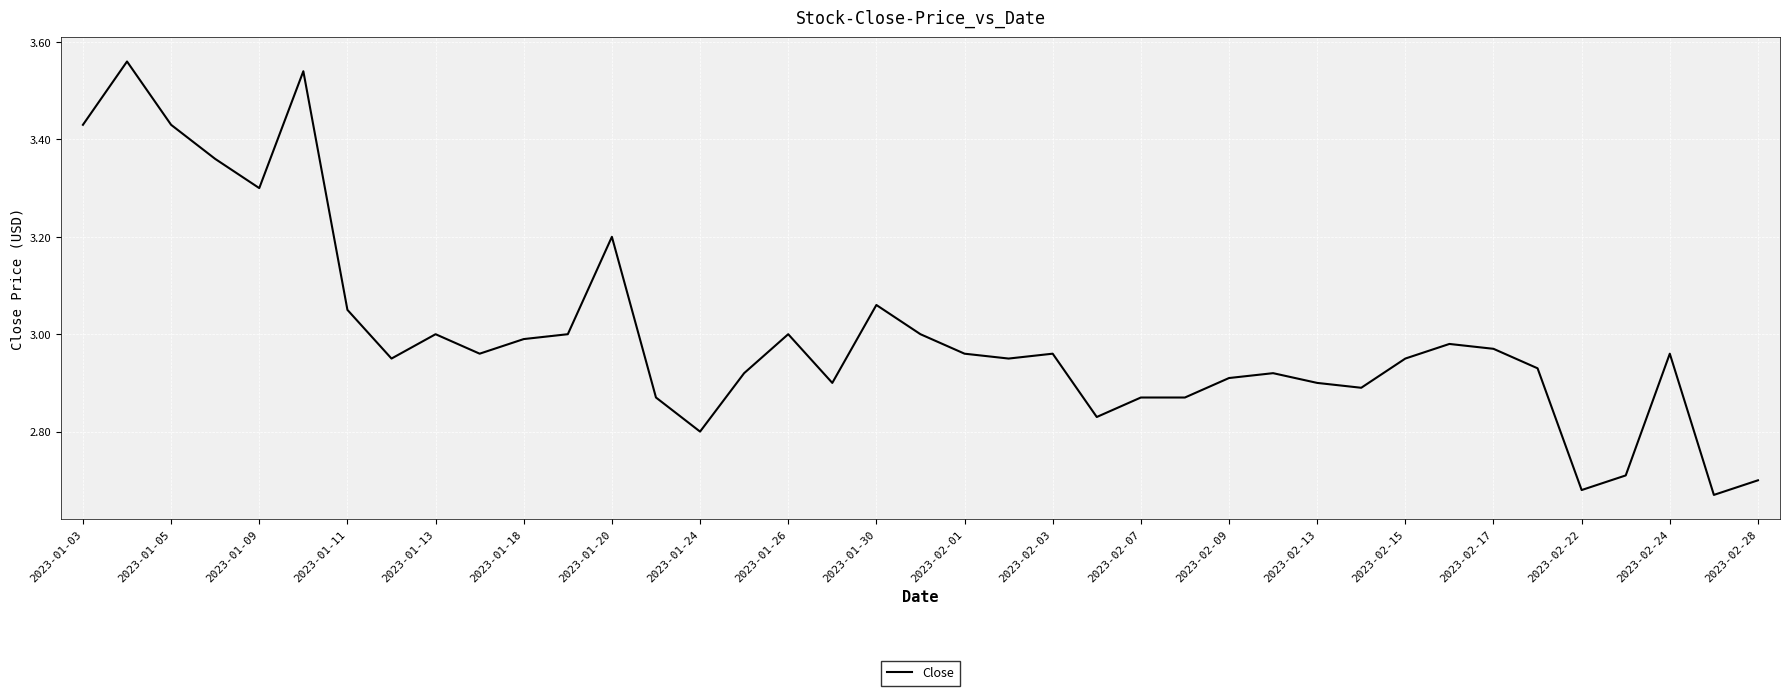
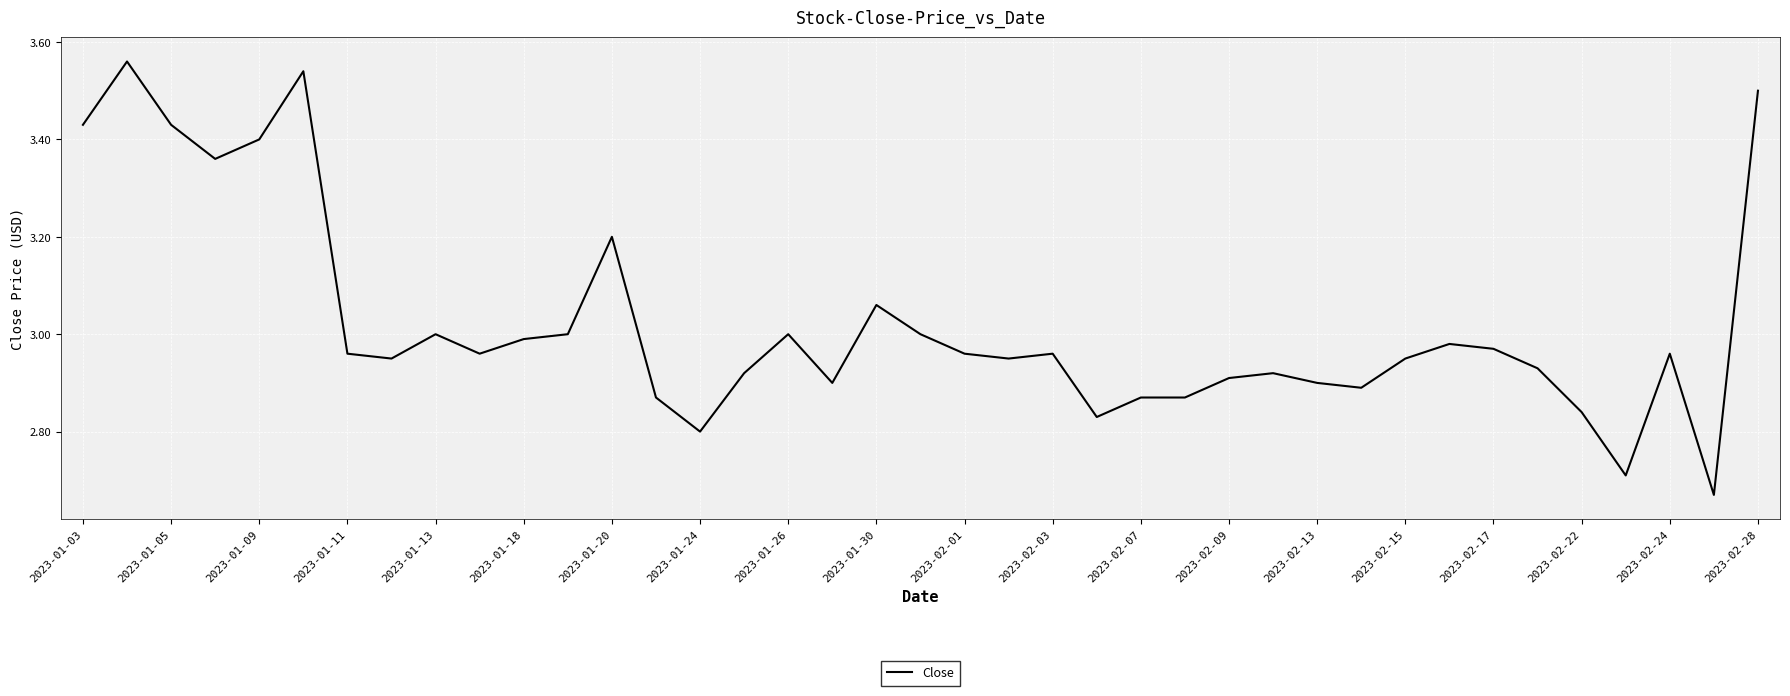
2023-01-09: 3.3 -> 3.4
2023-01-11: 3.05 -> 2.96
2023-02-22: 2.68 -> 2.84
2023-02-28: 2.7 -> 3.5
